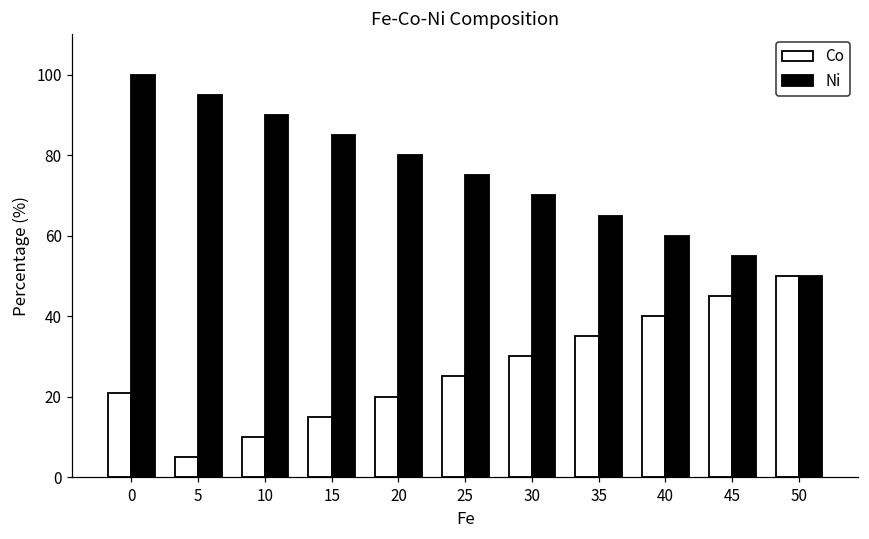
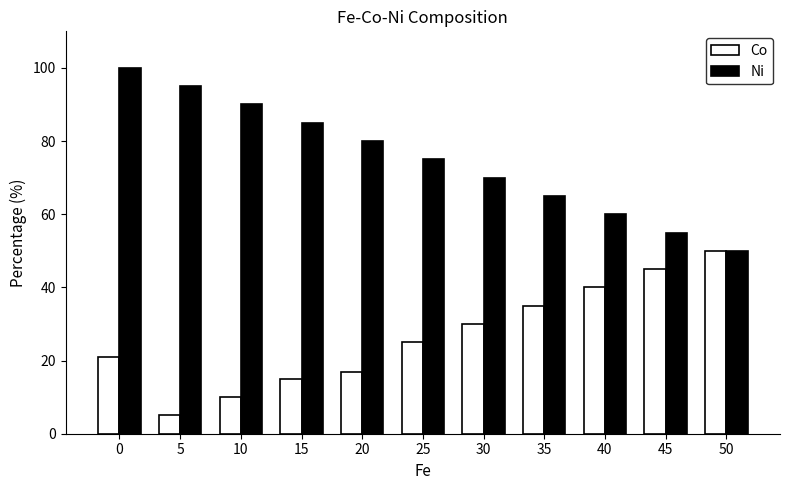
Co, 20: 20 -> 17
